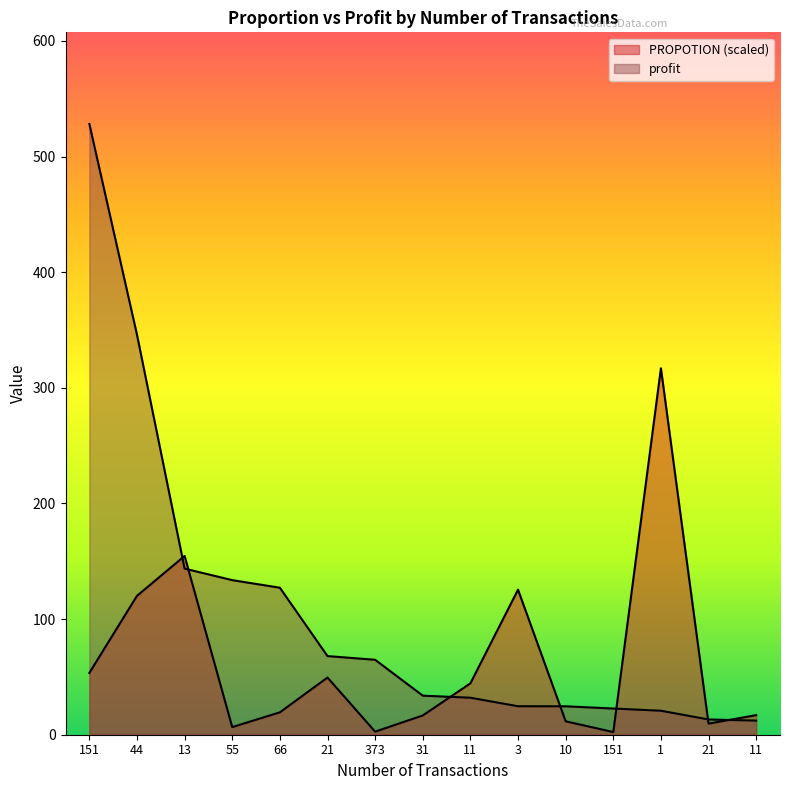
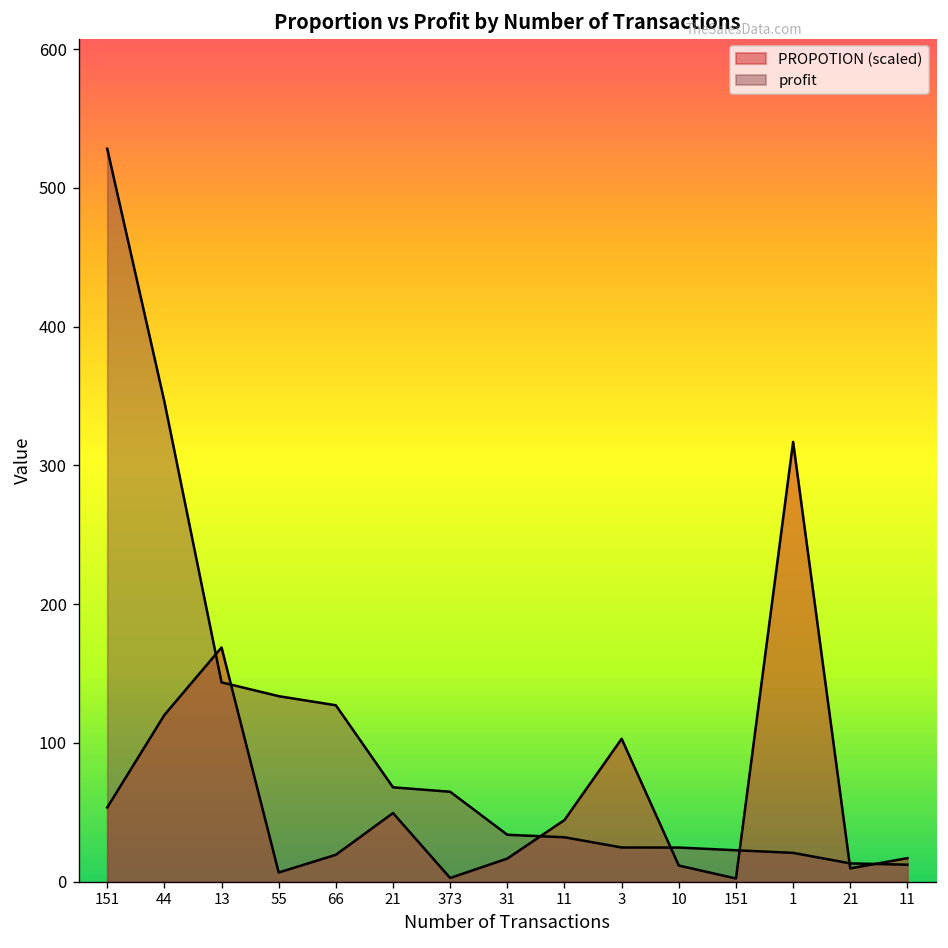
PROPOTION (scaled), 13: 155 -> 169
PROPOTION (scaled), 3: 125 -> 103
